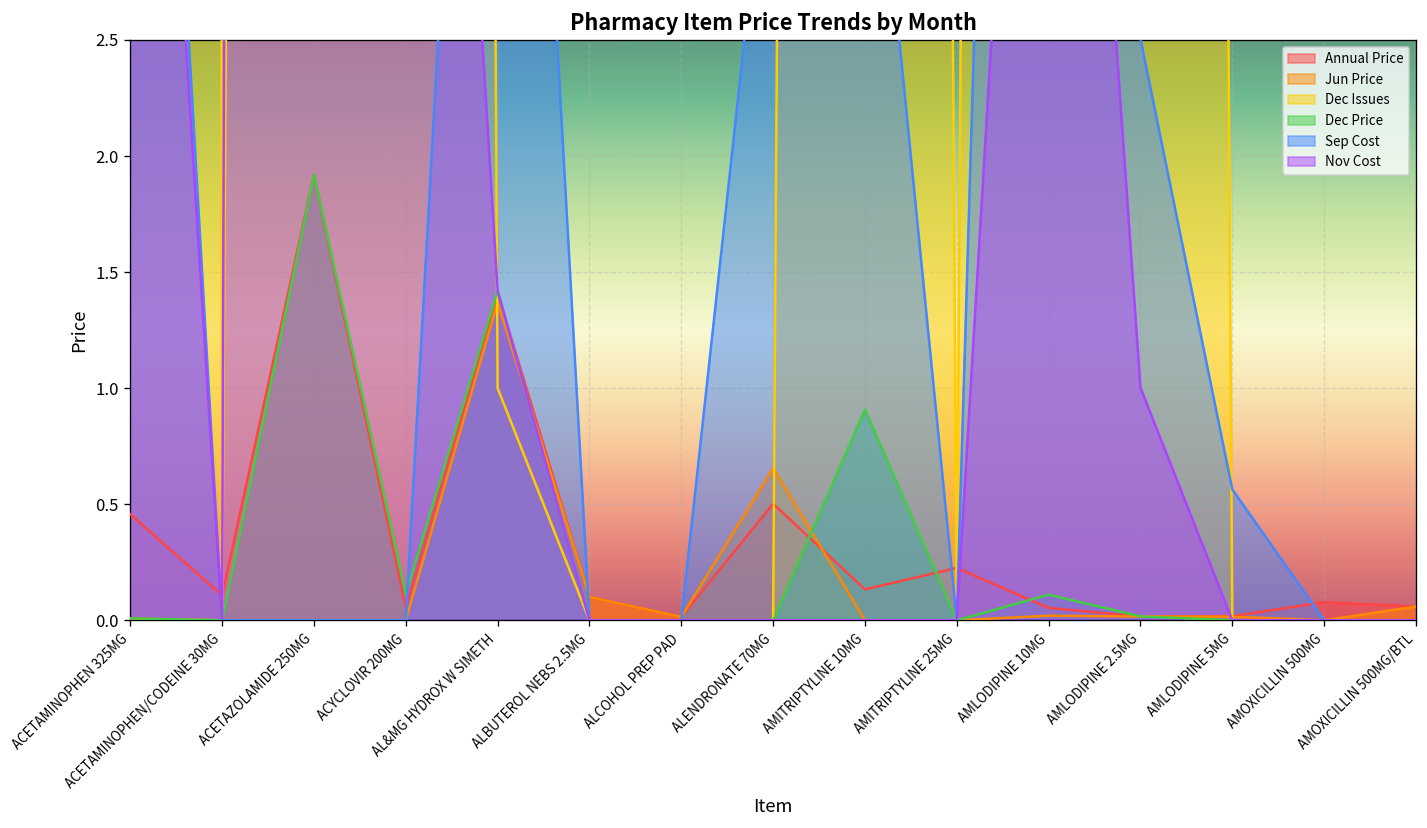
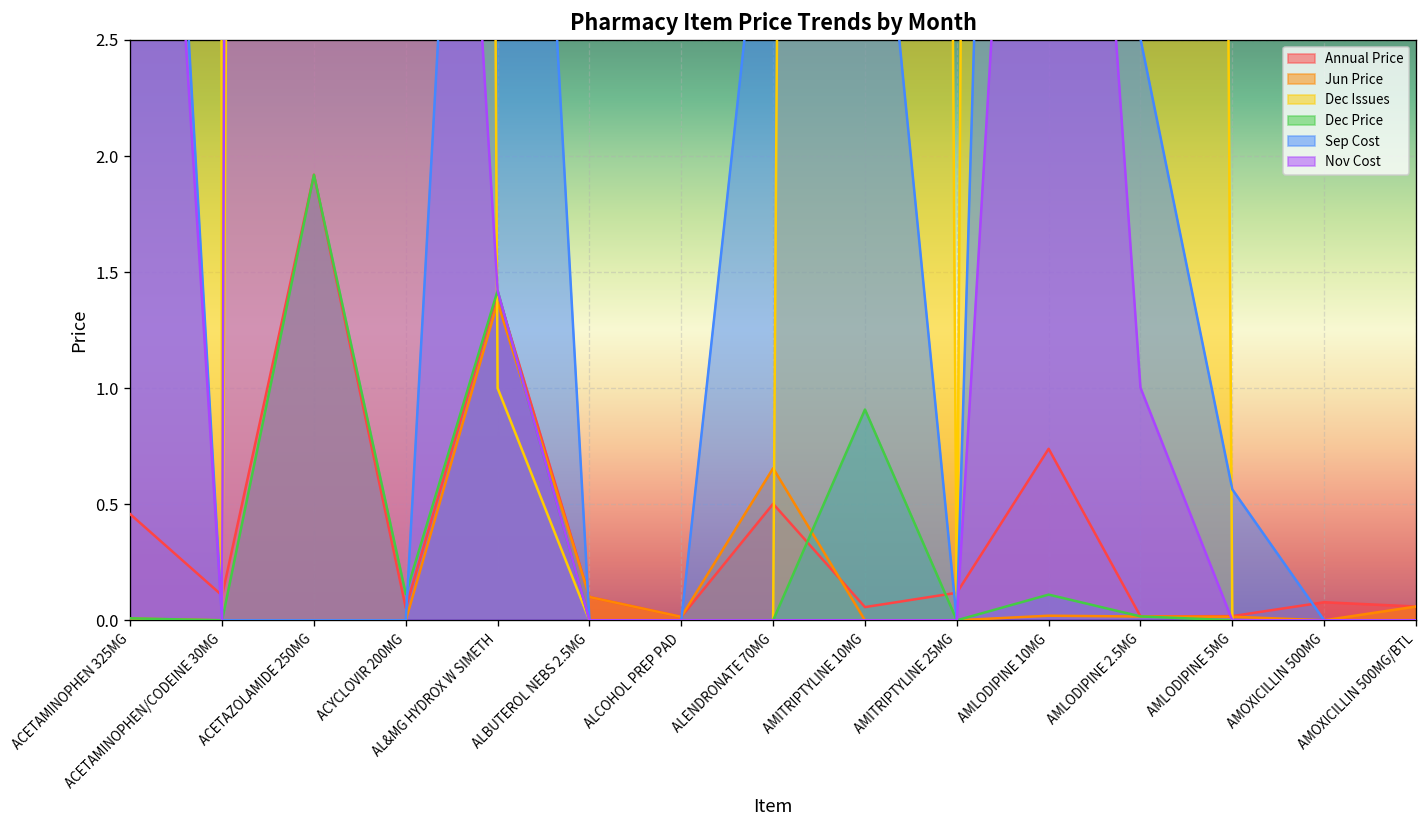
Annual Price, AMITRIPTYLINE 10MG: 0.13 -> 0.06
Annual Price, AMITRIPTYLINE 25MG: 0.23 -> 0.12
Annual Price, AMLODIPINE 10MG: 0.05 -> 0.74
